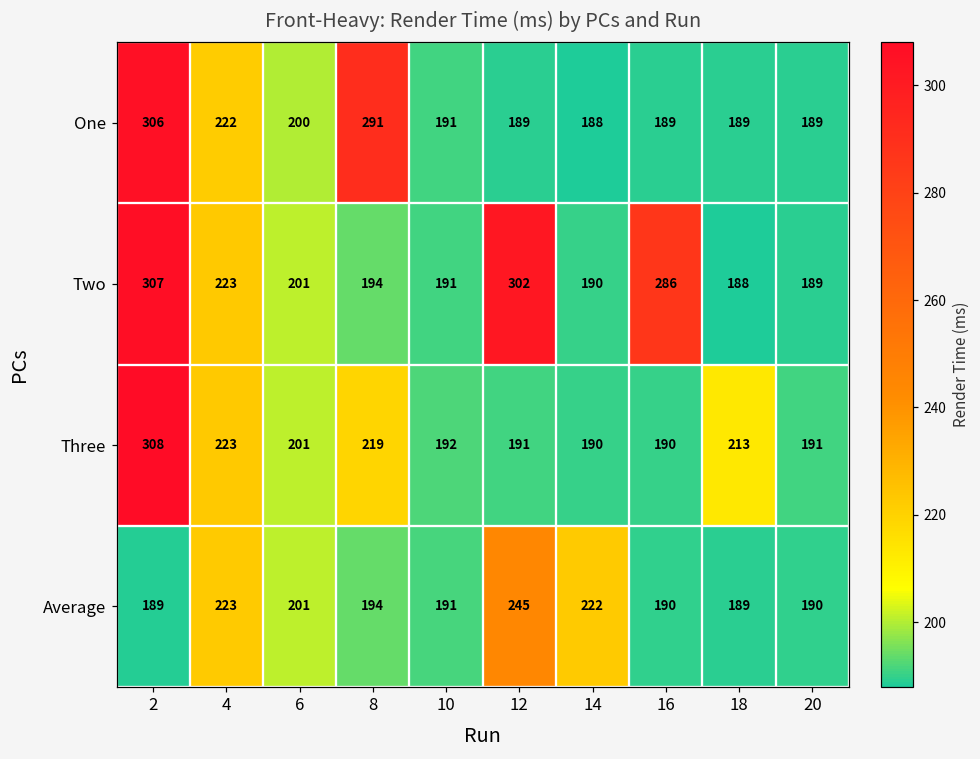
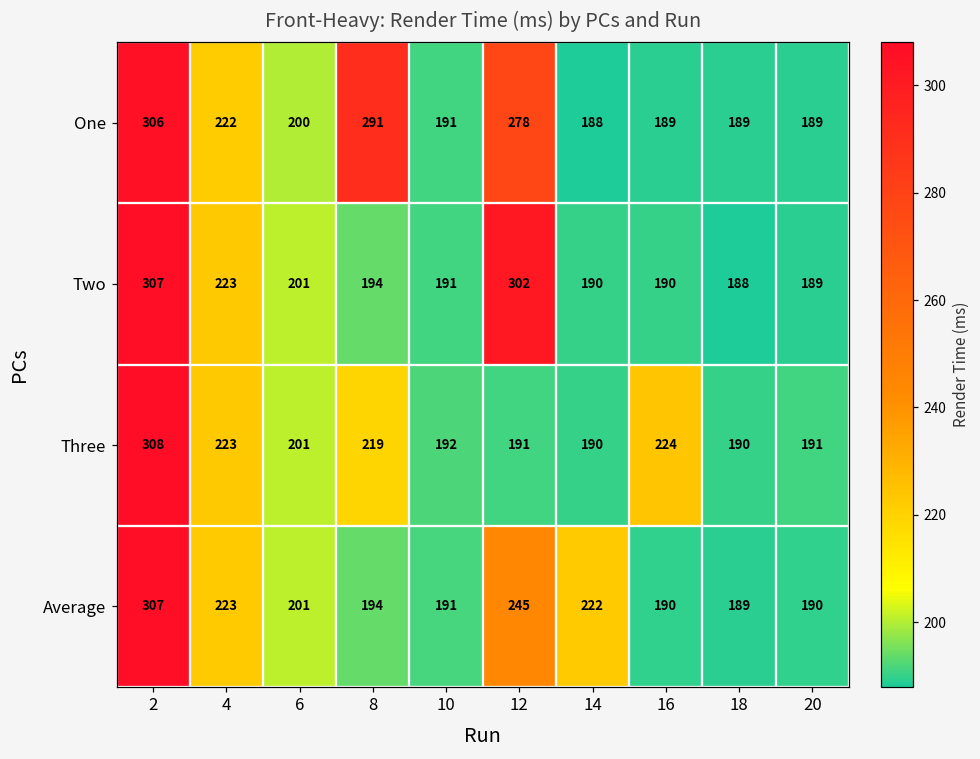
One, 12: 189 -> 278
Two, 16: 286 -> 190
Three, 16: 190 -> 224
Three, 18: 213 -> 190
Average, 2: 189 -> 307
